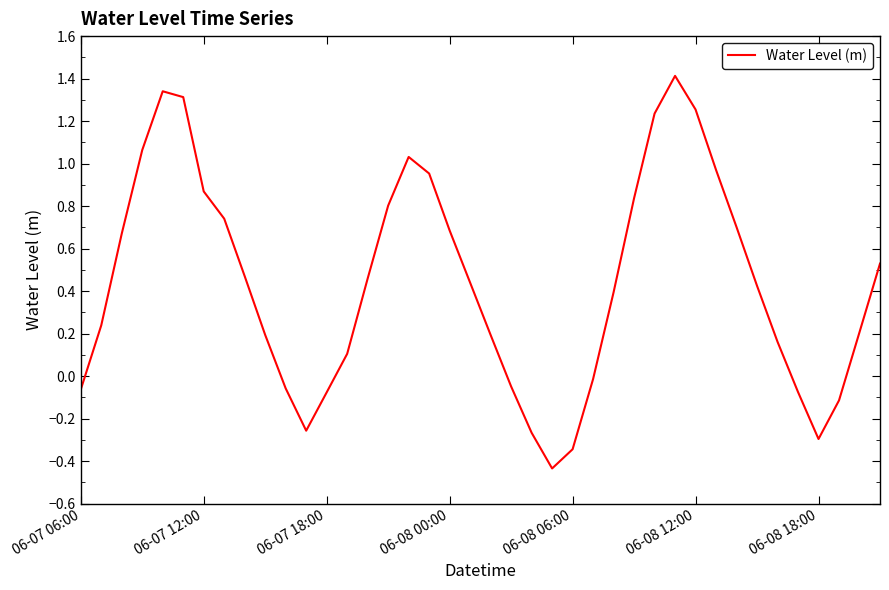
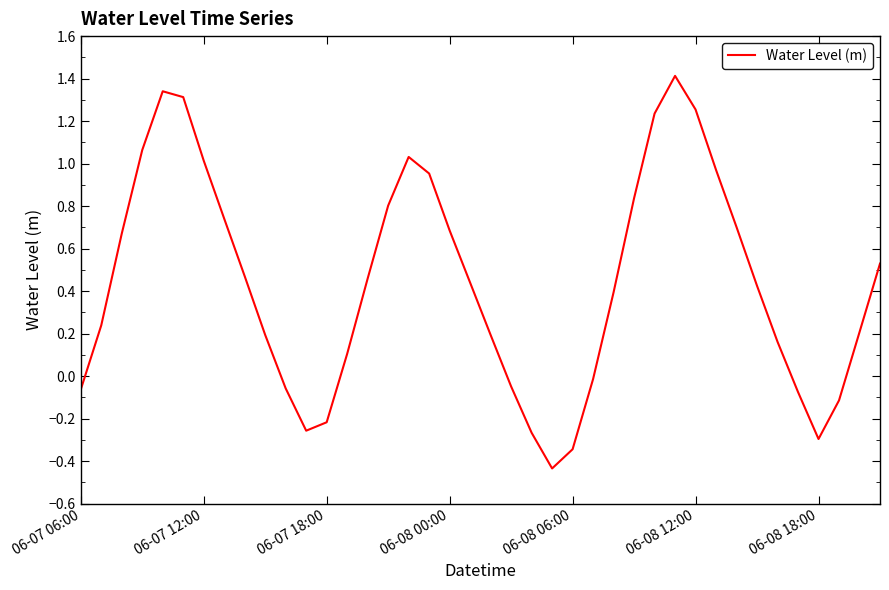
06-07 12:00: 0.87 -> 1.01
06-07 18:00: -0.08 -> -0.22
